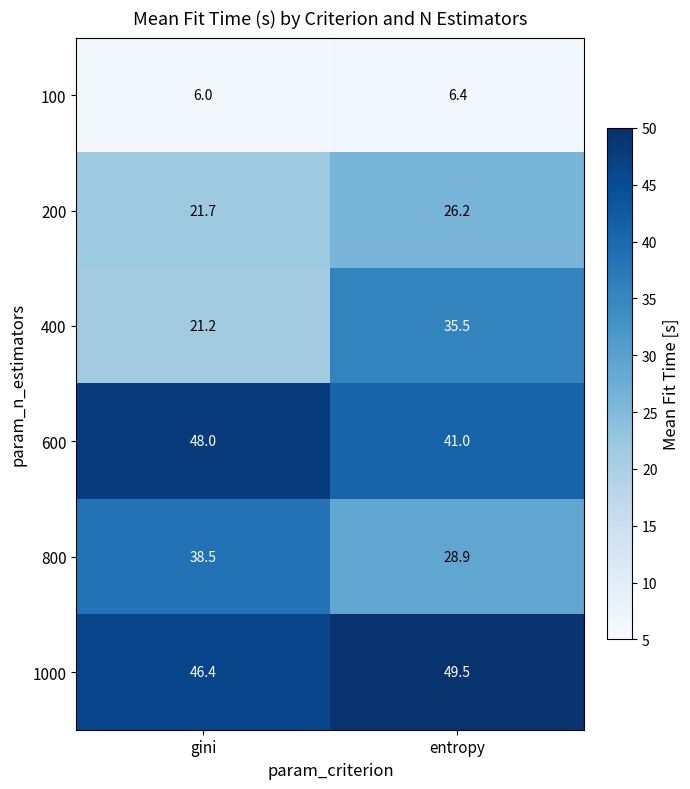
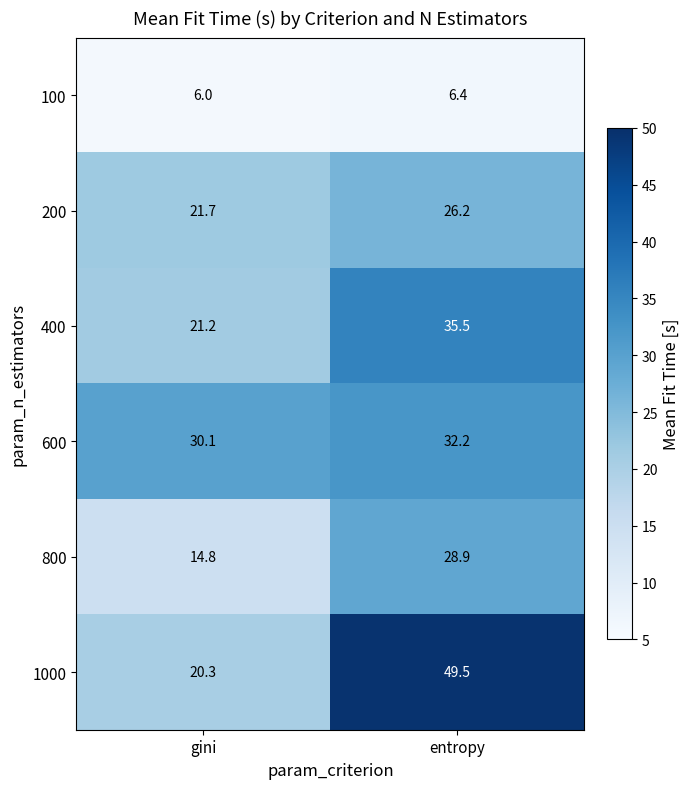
600, gini: 48.0 -> 30.1
600, entropy: 41.0 -> 32.2
800, gini: 38.5 -> 14.8
1000, gini: 46.4 -> 20.3
